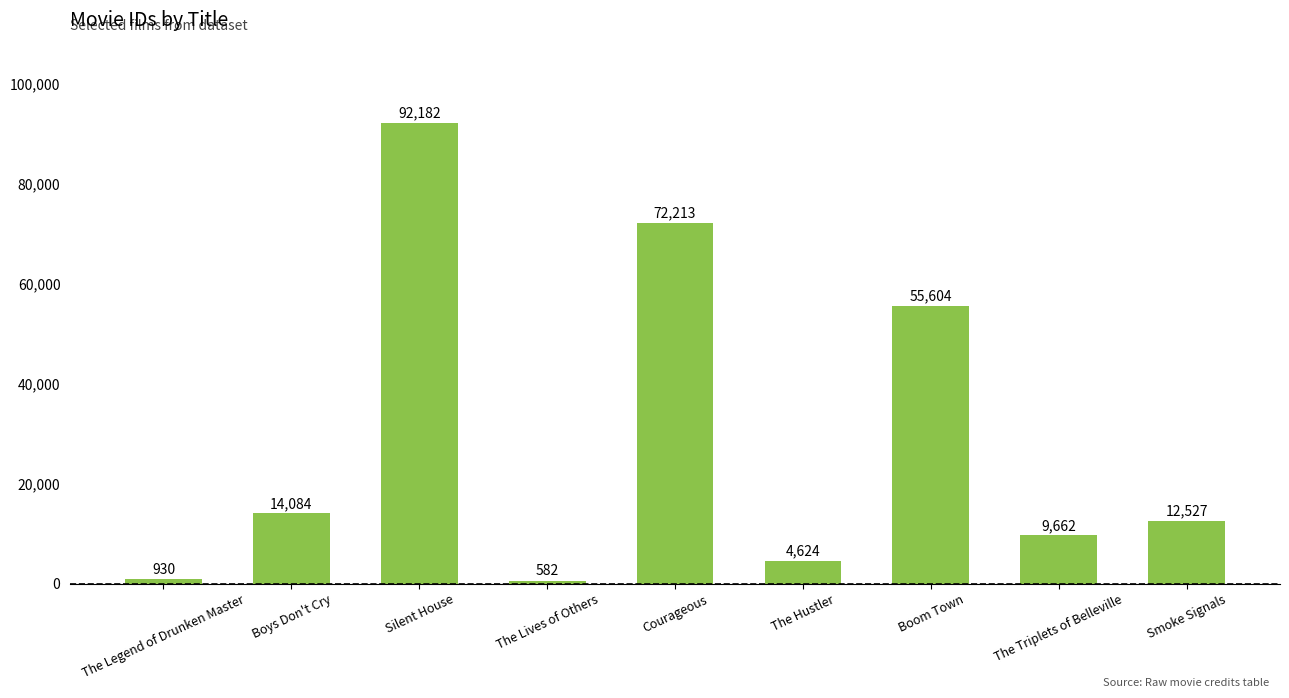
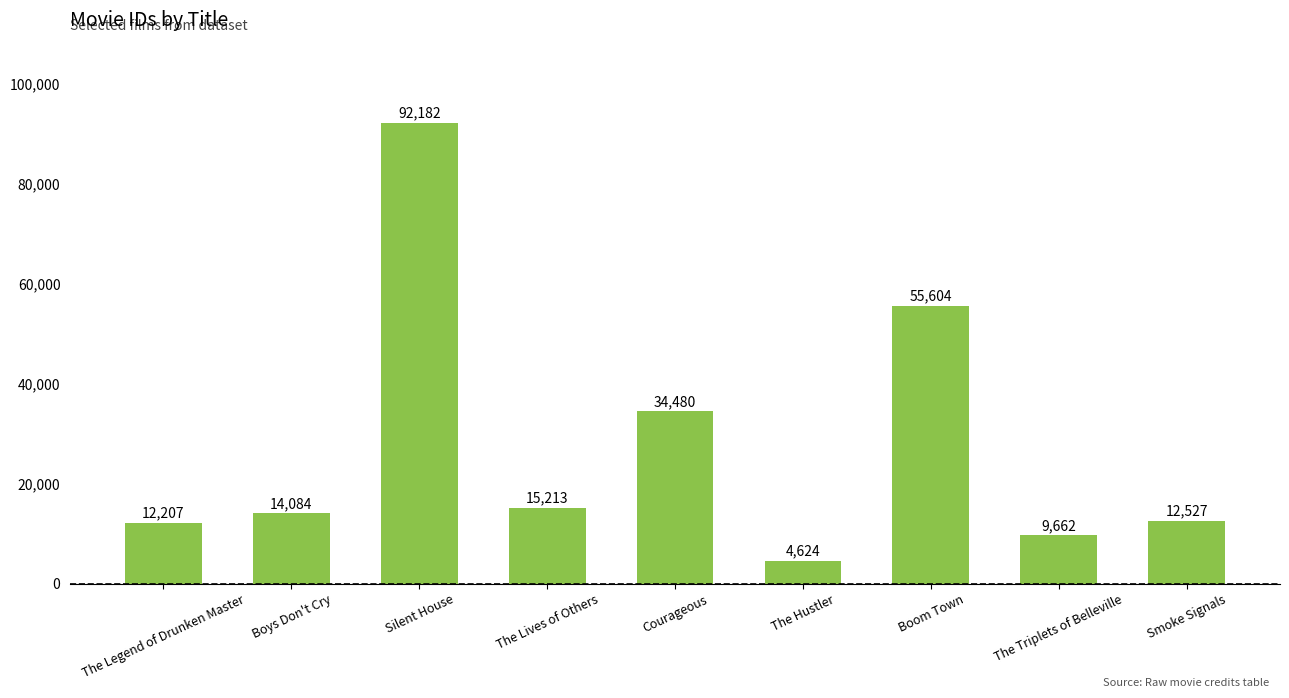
The Legend of Drunken Master: 930 -> 12,207
The Lives of Others: 582 -> 15,213
Courageous: 72,213 -> 34,480
